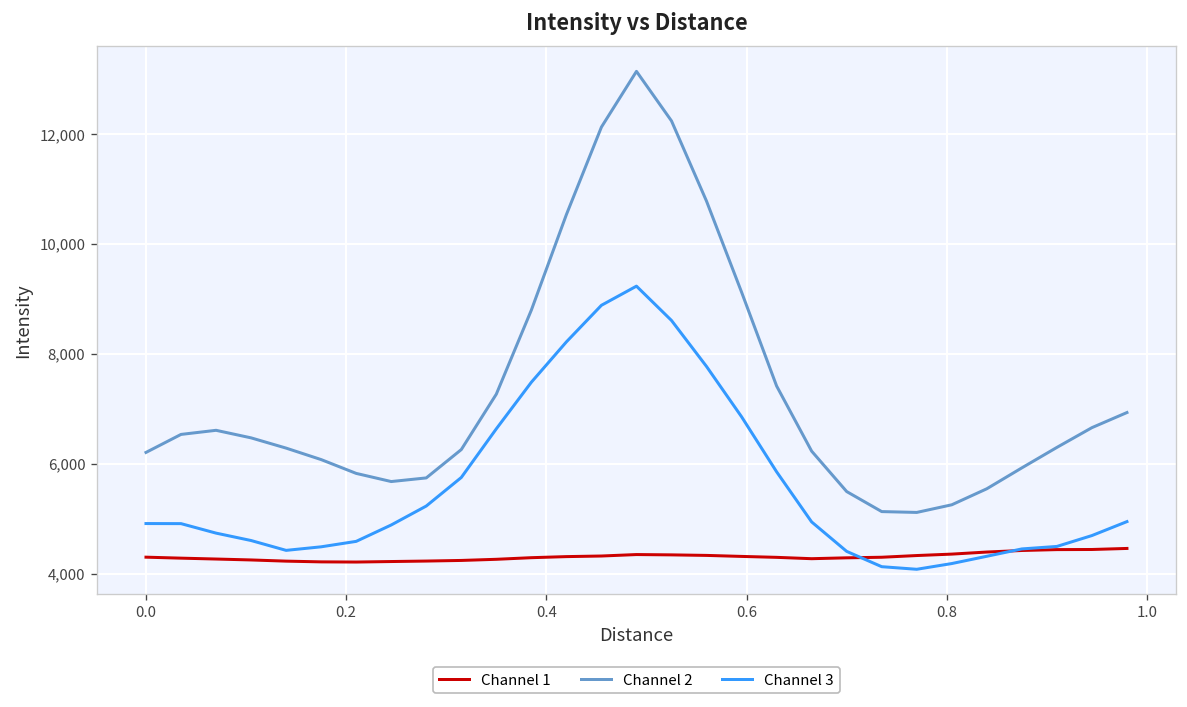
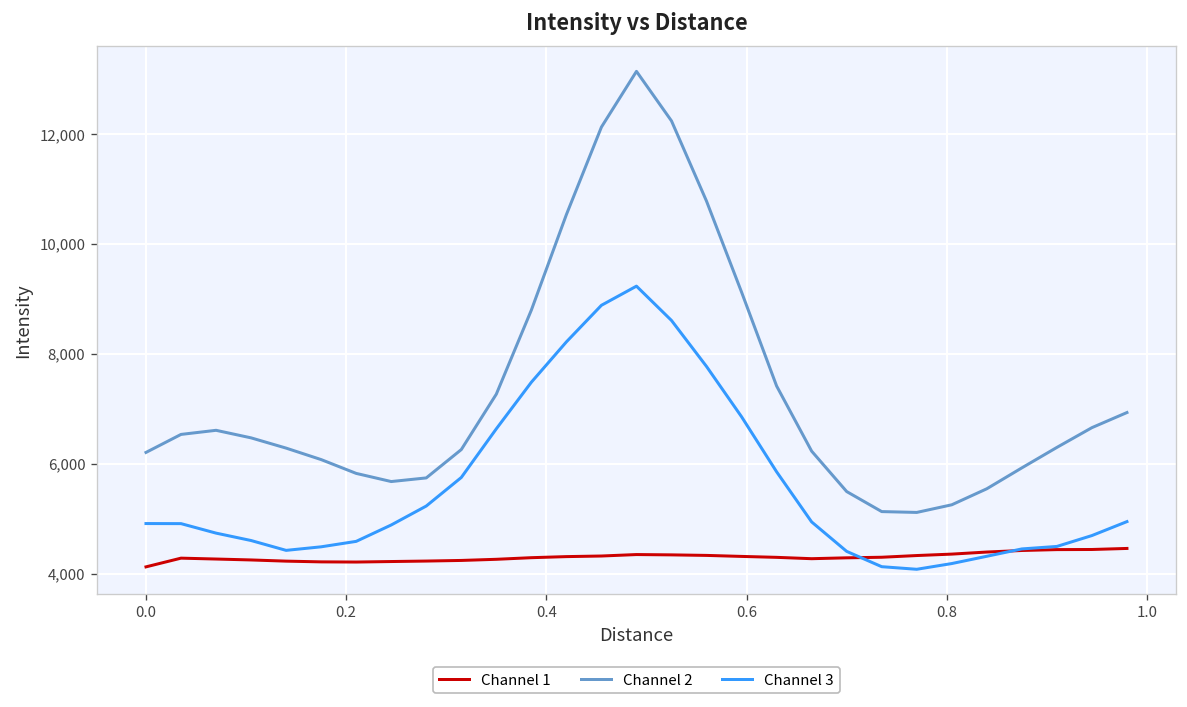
Channel 1, 0.0: 4,300 -> 4,100
